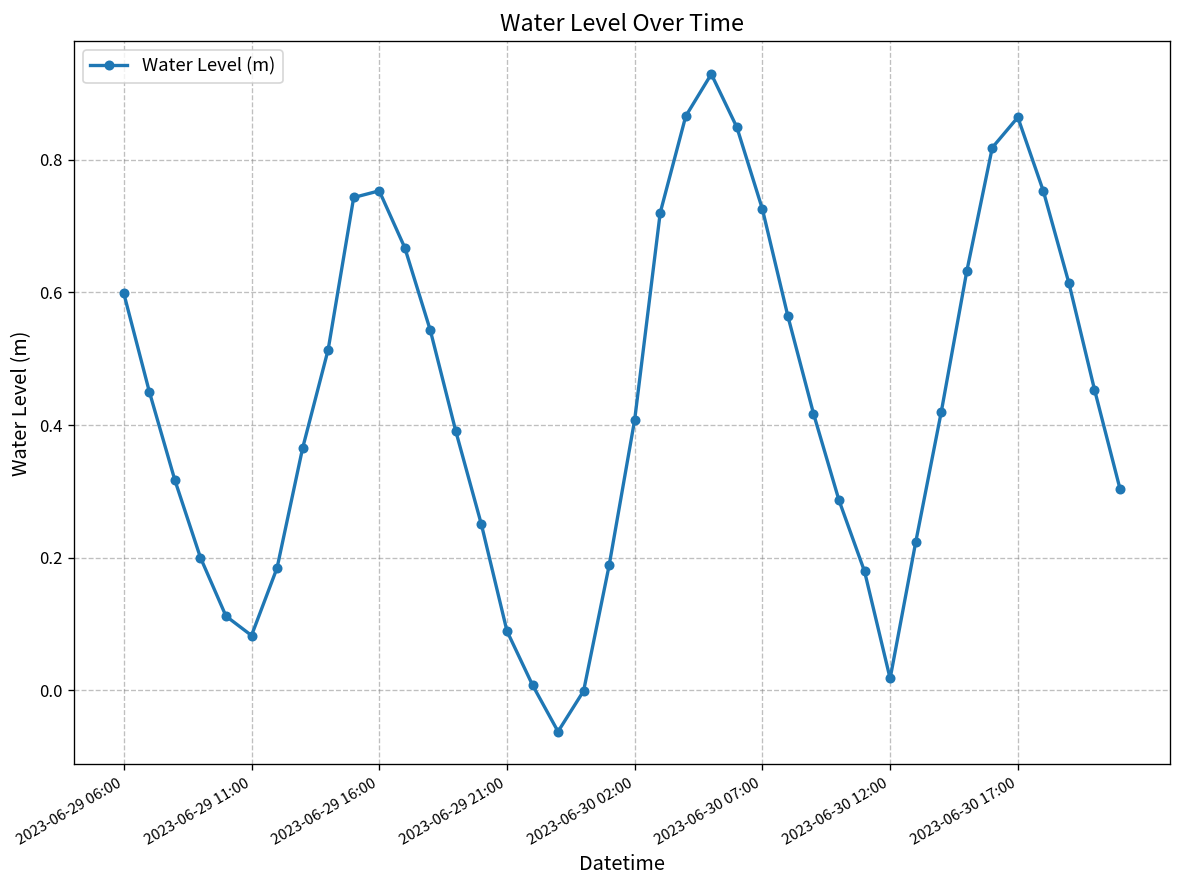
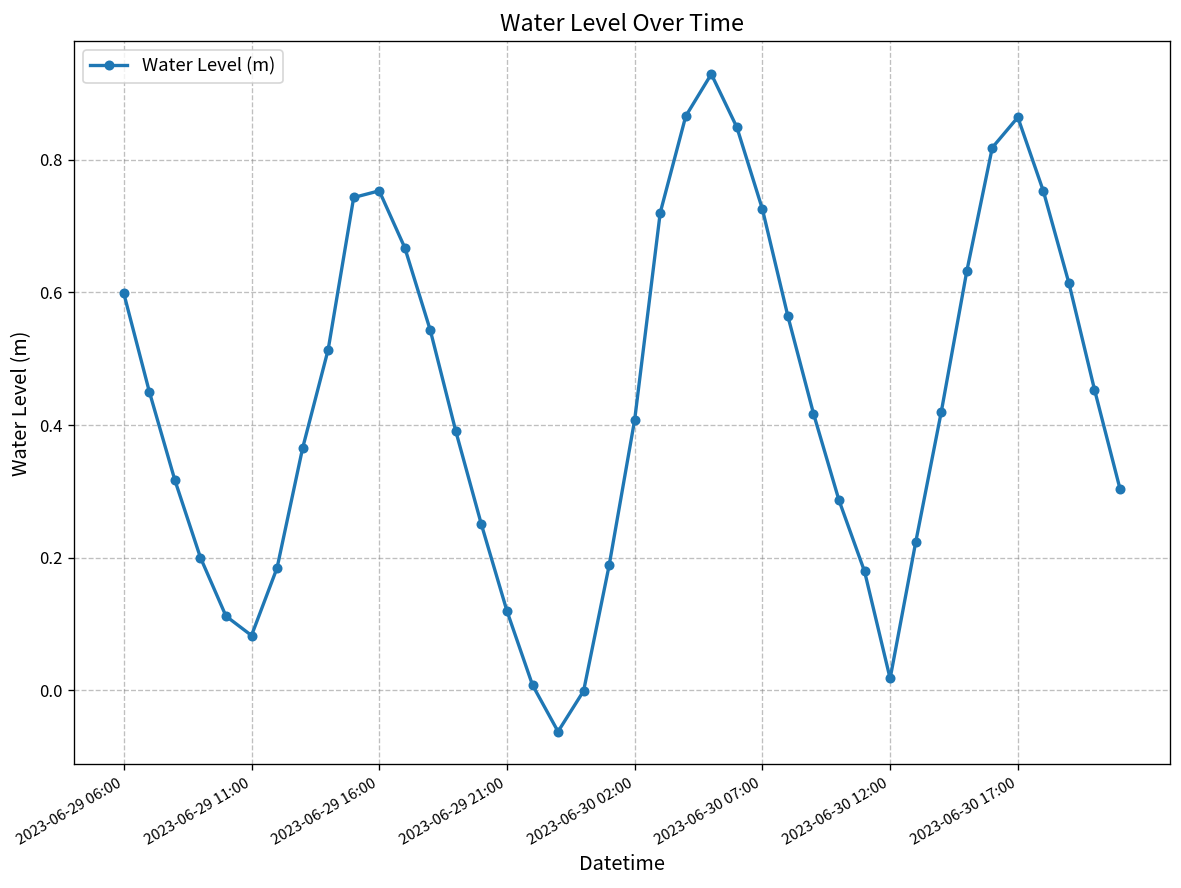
2023-06-29 21:00: 0.09 -> 0.12
